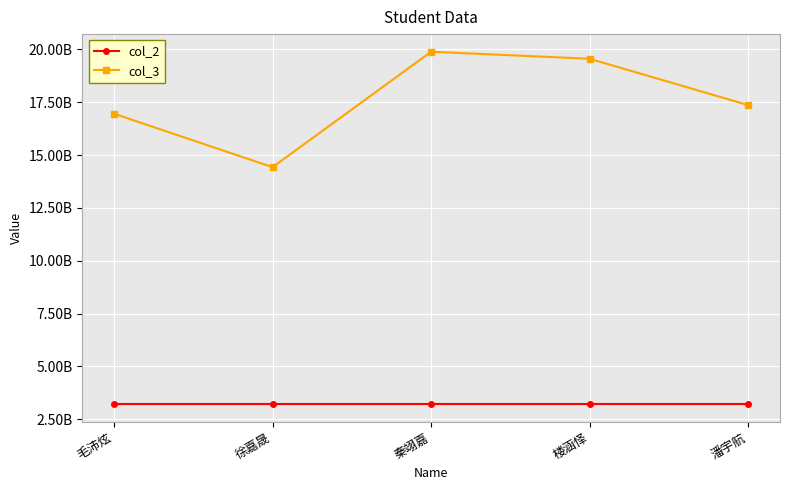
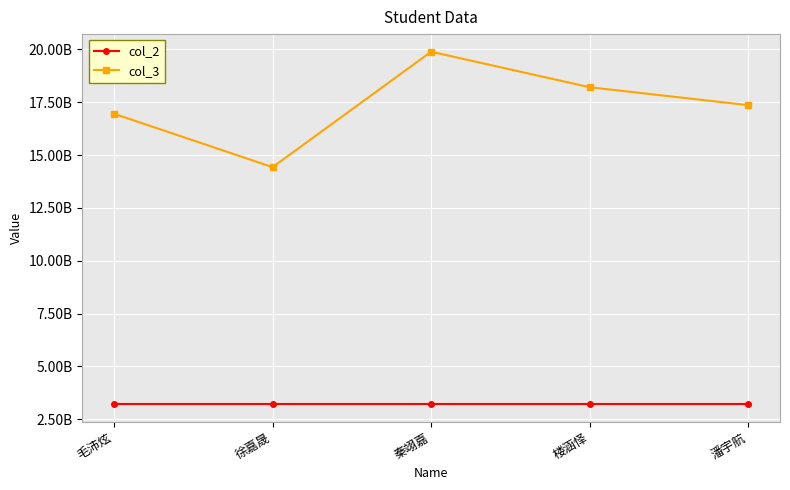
col_3, 楼涵怿: 19600000000 -> 18200000000
